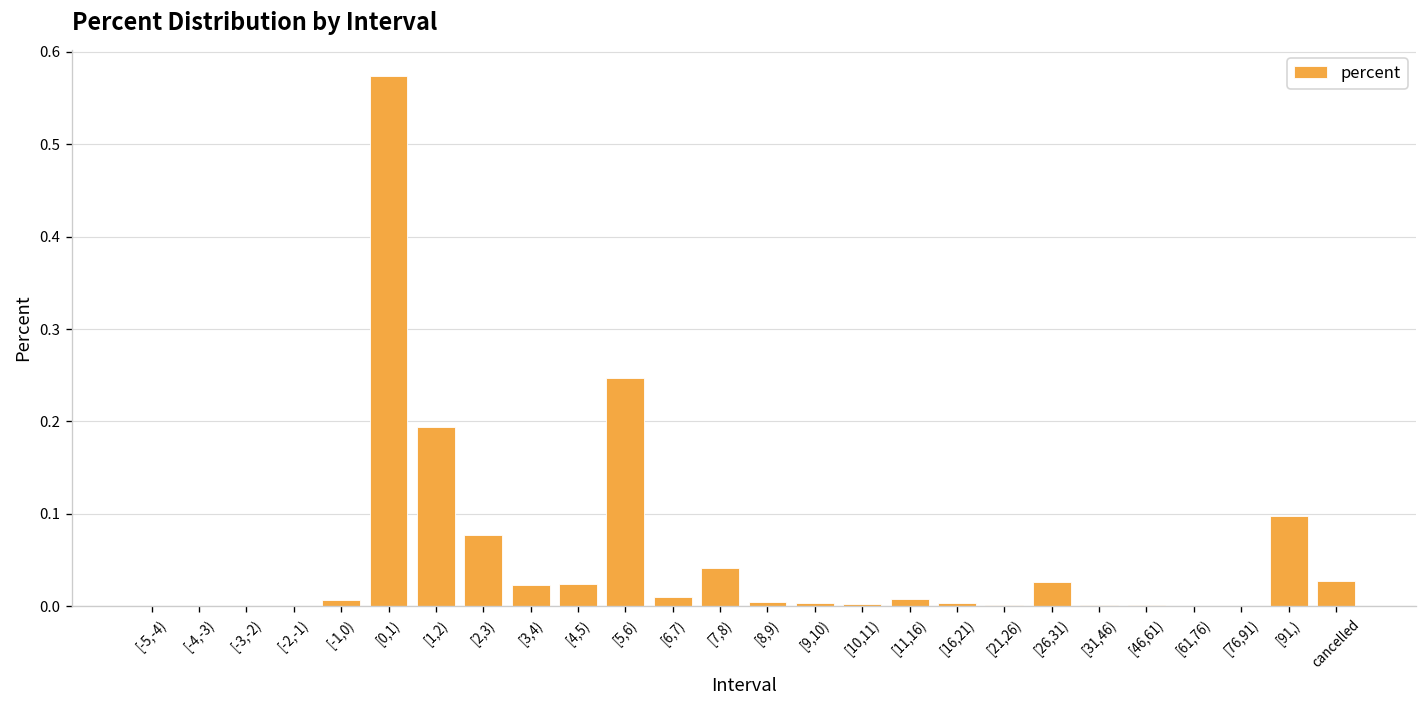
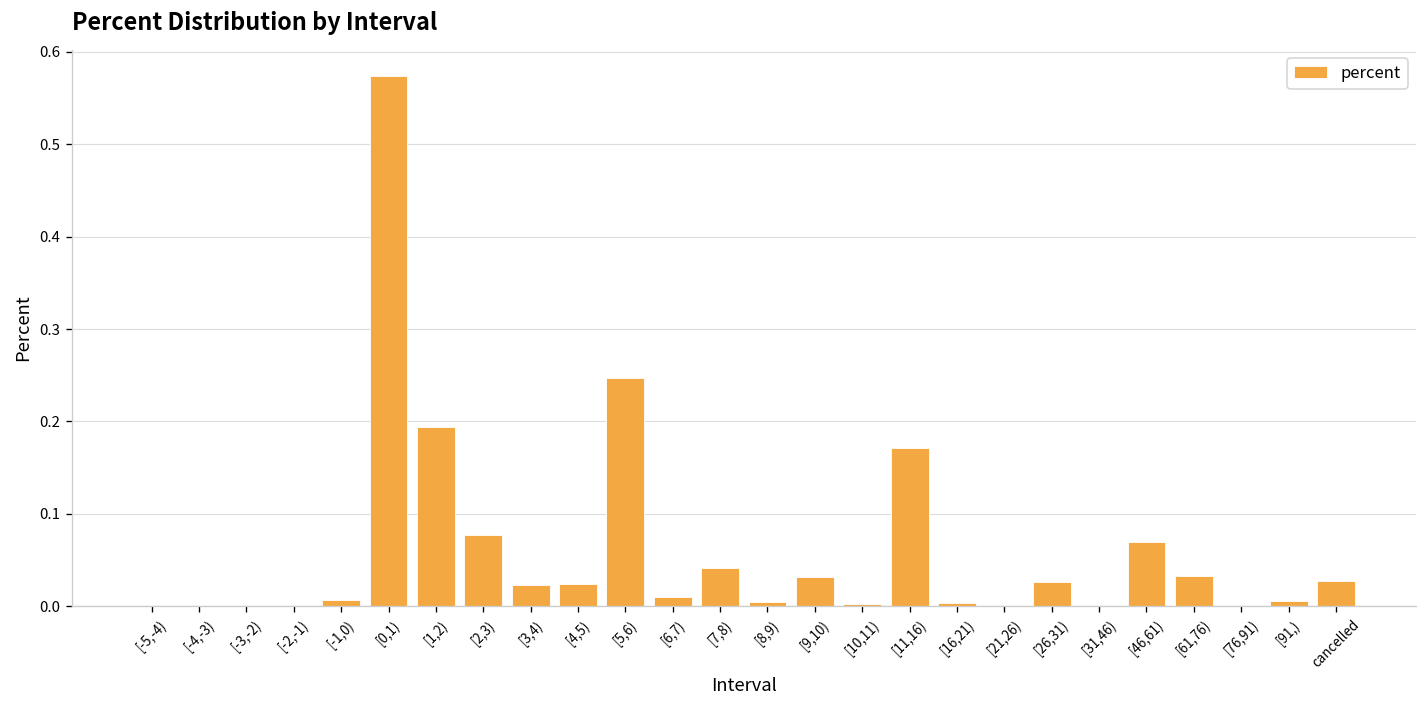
[9,10): 0.00 -> 0.03
[11,16): 0.01 -> 0.17
[46,61): 0.00 -> 0.07
[61,76): 0.00 -> 0.03
[91,): 0.10 -> 0.01
